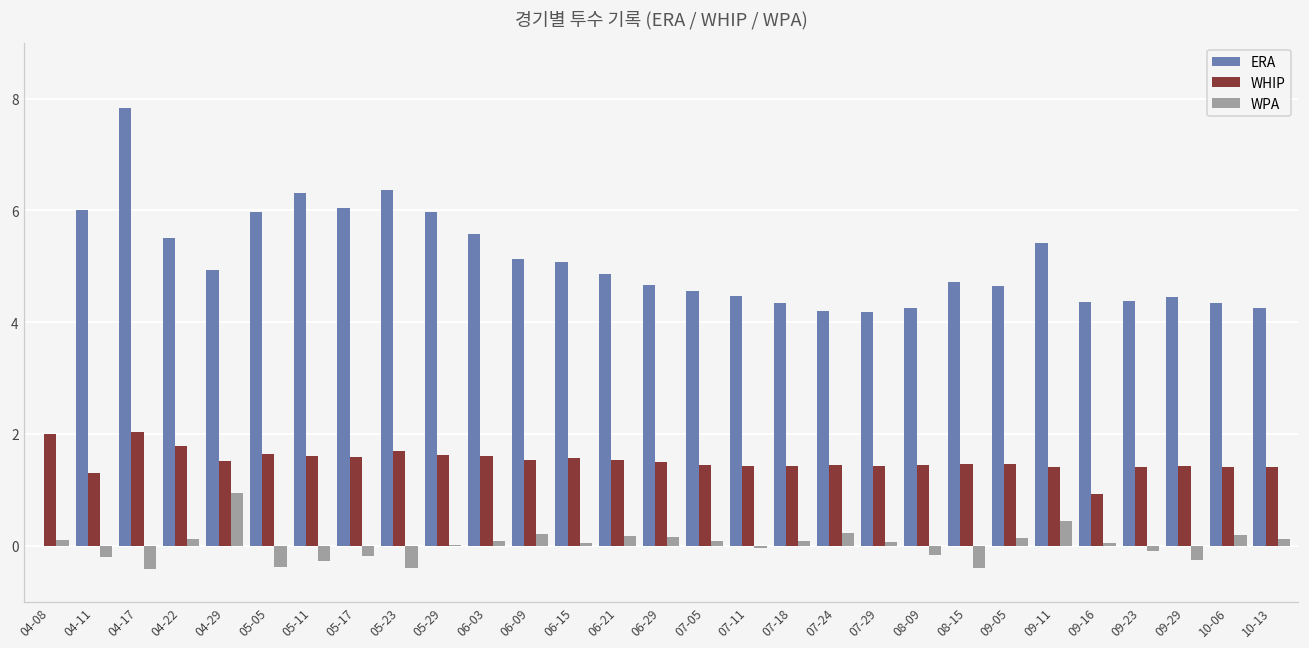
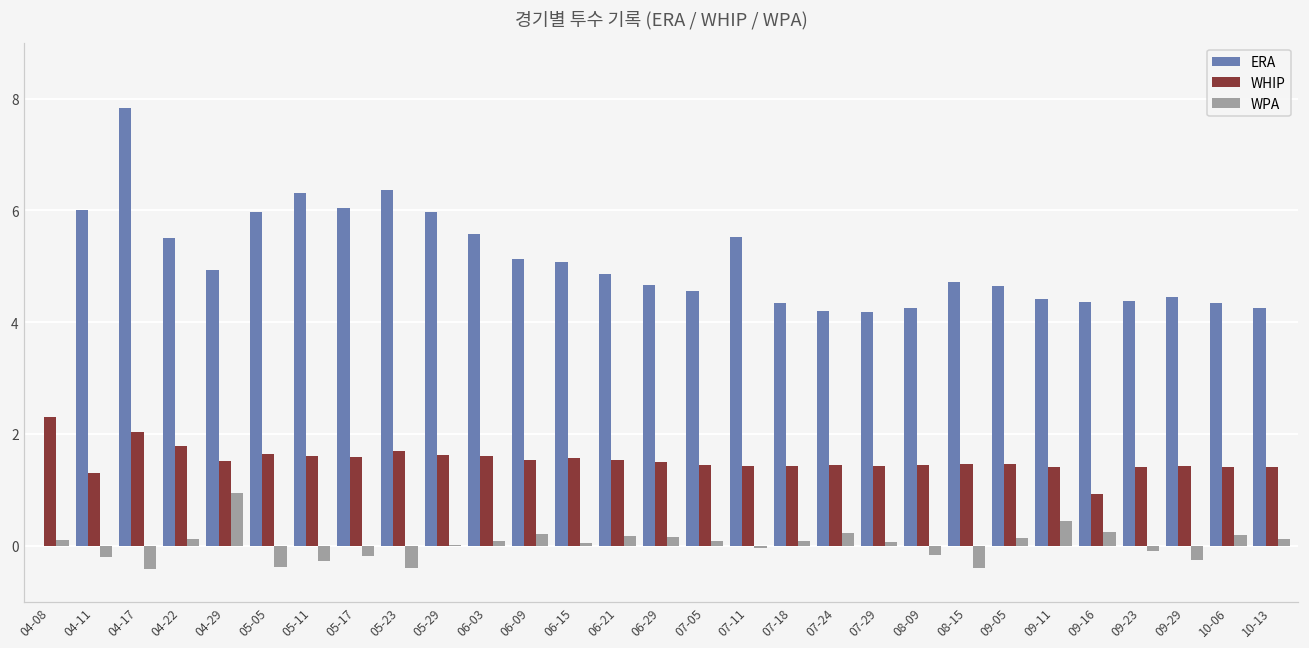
WHIP, 04-08: 2.0 -> 2.3
ERA, 07-11: 4.5 -> 5.5
ERA, 09-11: 5.4 -> 4.4
WPA, 09-16: 0.0 -> 0.2
